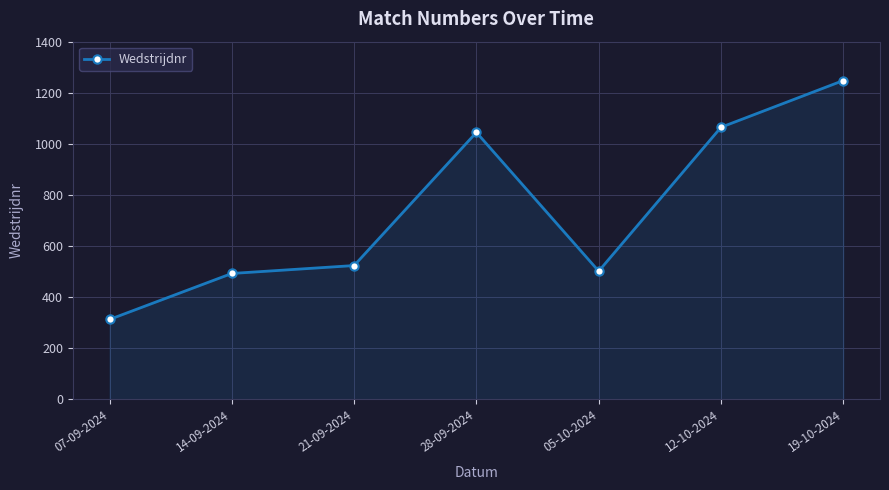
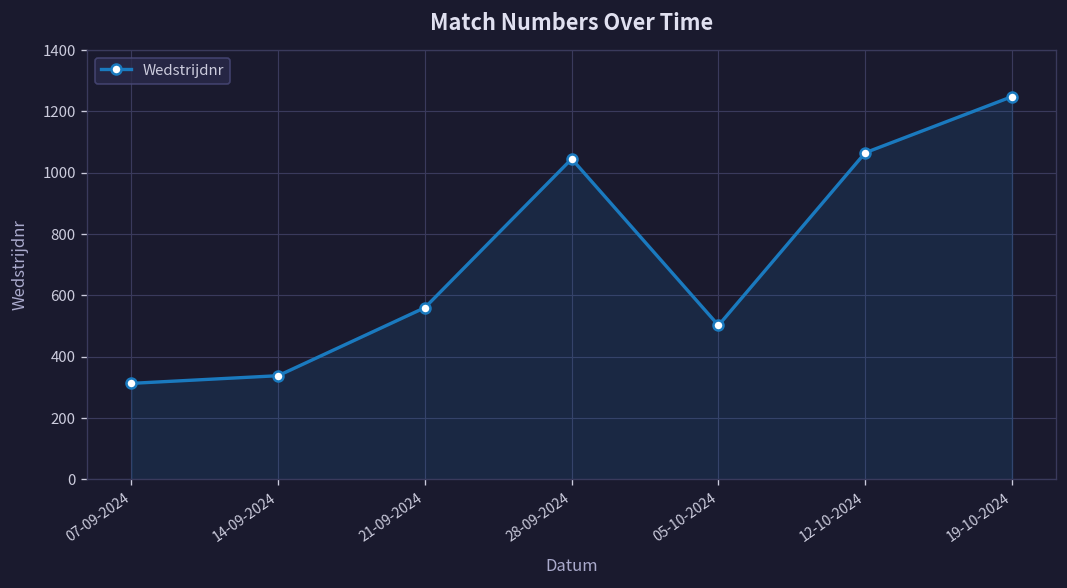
14-09-2024: 490 -> 340
21-09-2024: 520 -> 560
